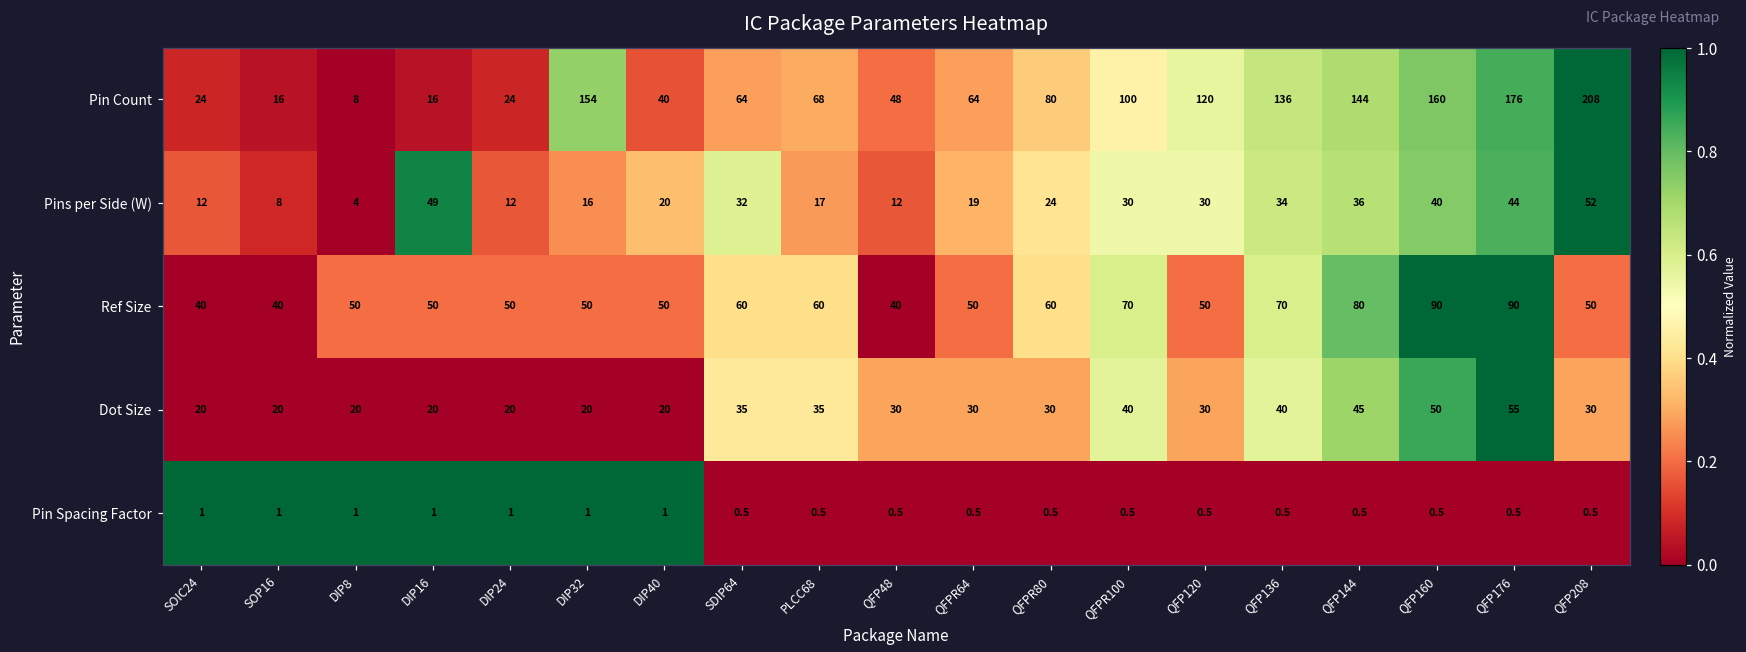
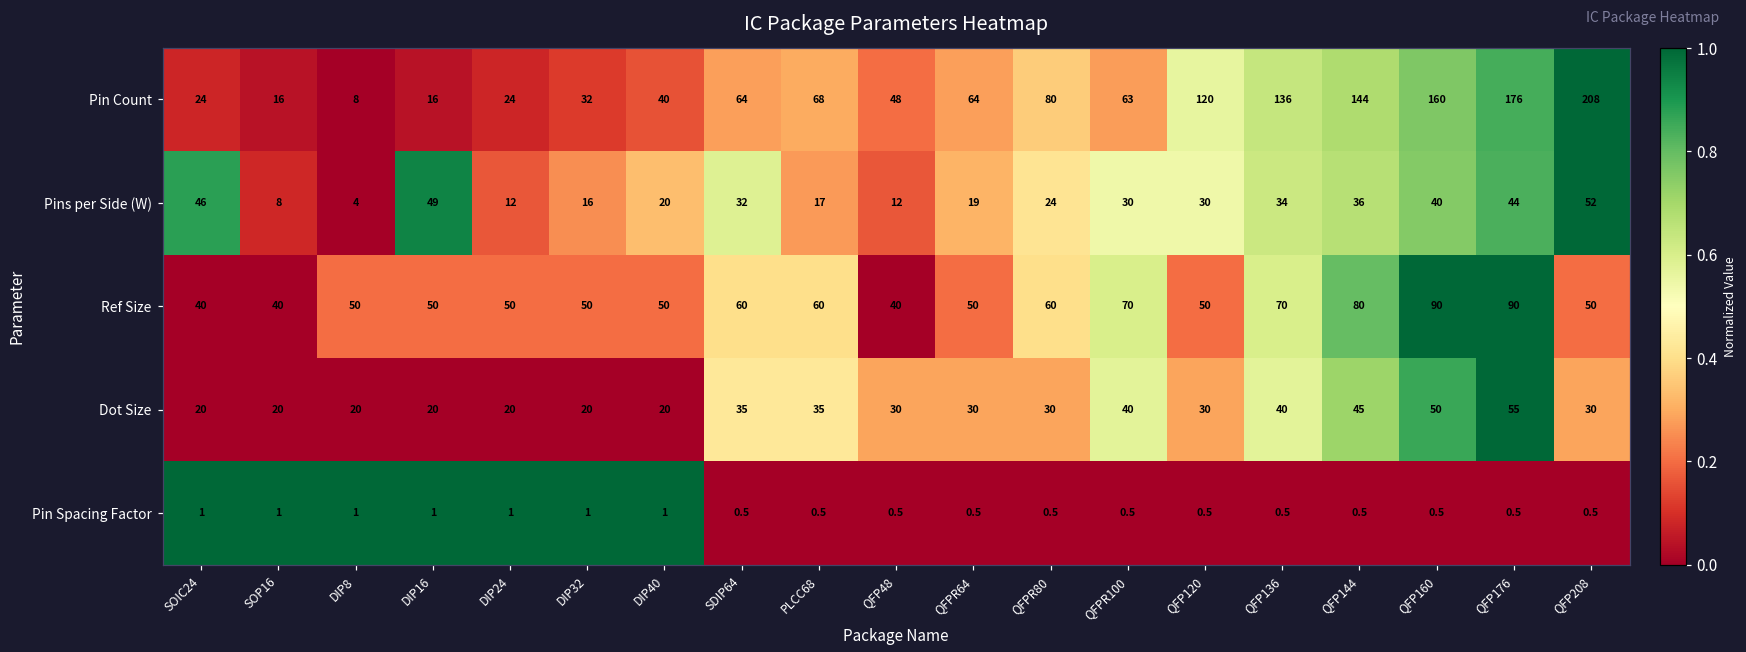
Pin Count, DIP32: 154 -> 32
Pin Count, QFPR100: 100 -> 63
Pins per Side (W), SOIC24: 12 -> 46
